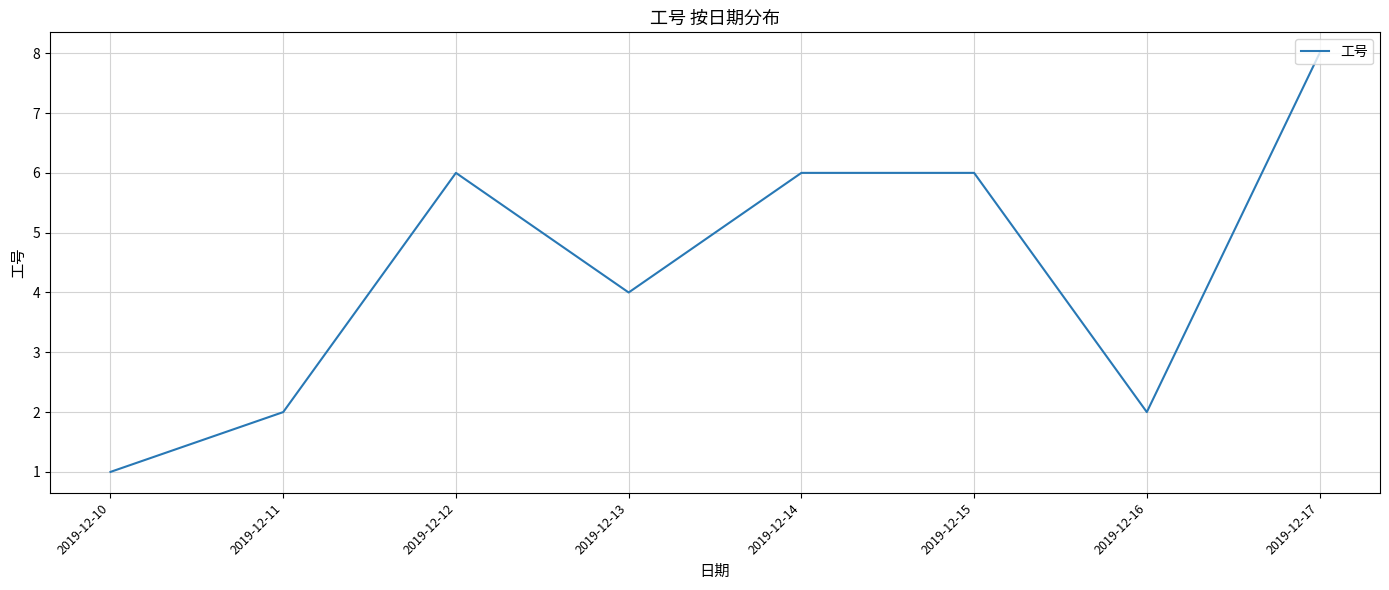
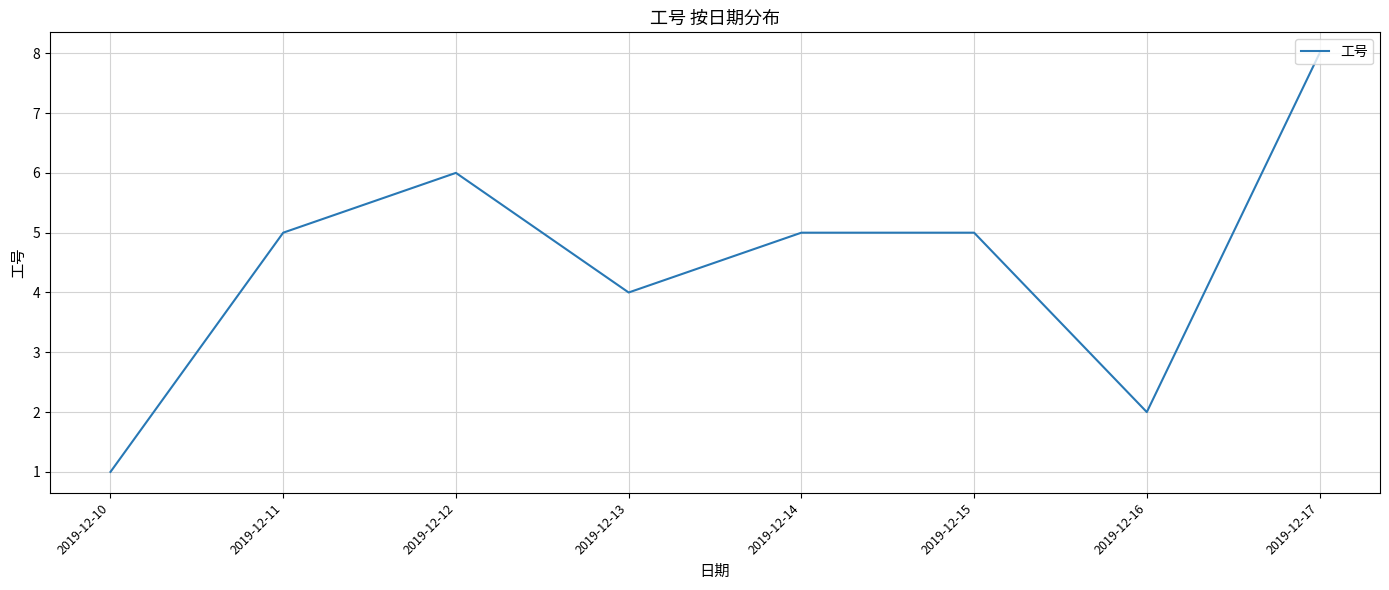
2019-12-11: 2 -> 5
2019-12-14: 6 -> 5
2019-12-15: 6 -> 5
